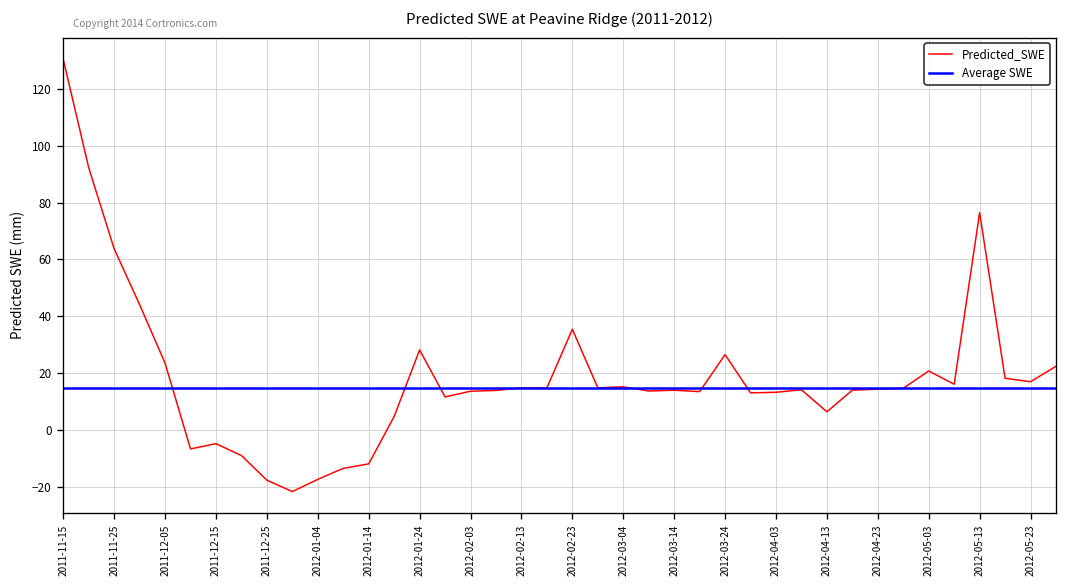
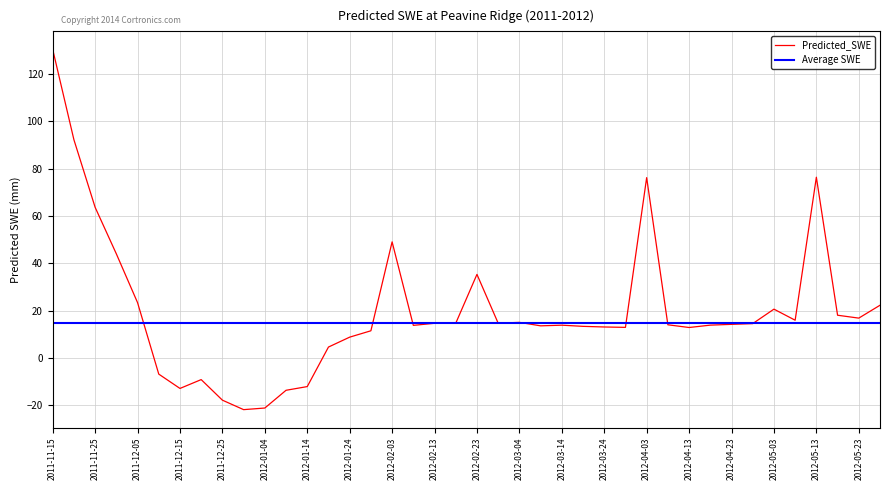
2011-12-15: -5 -> -13
2012-01-04: -17 -> -21
2012-01-24: 28 -> 9
2012-02-03: 14 -> 49
2012-03-24: 26 -> 13
2012-04-03: 13 -> 76
2012-04-13: 6 -> 13
